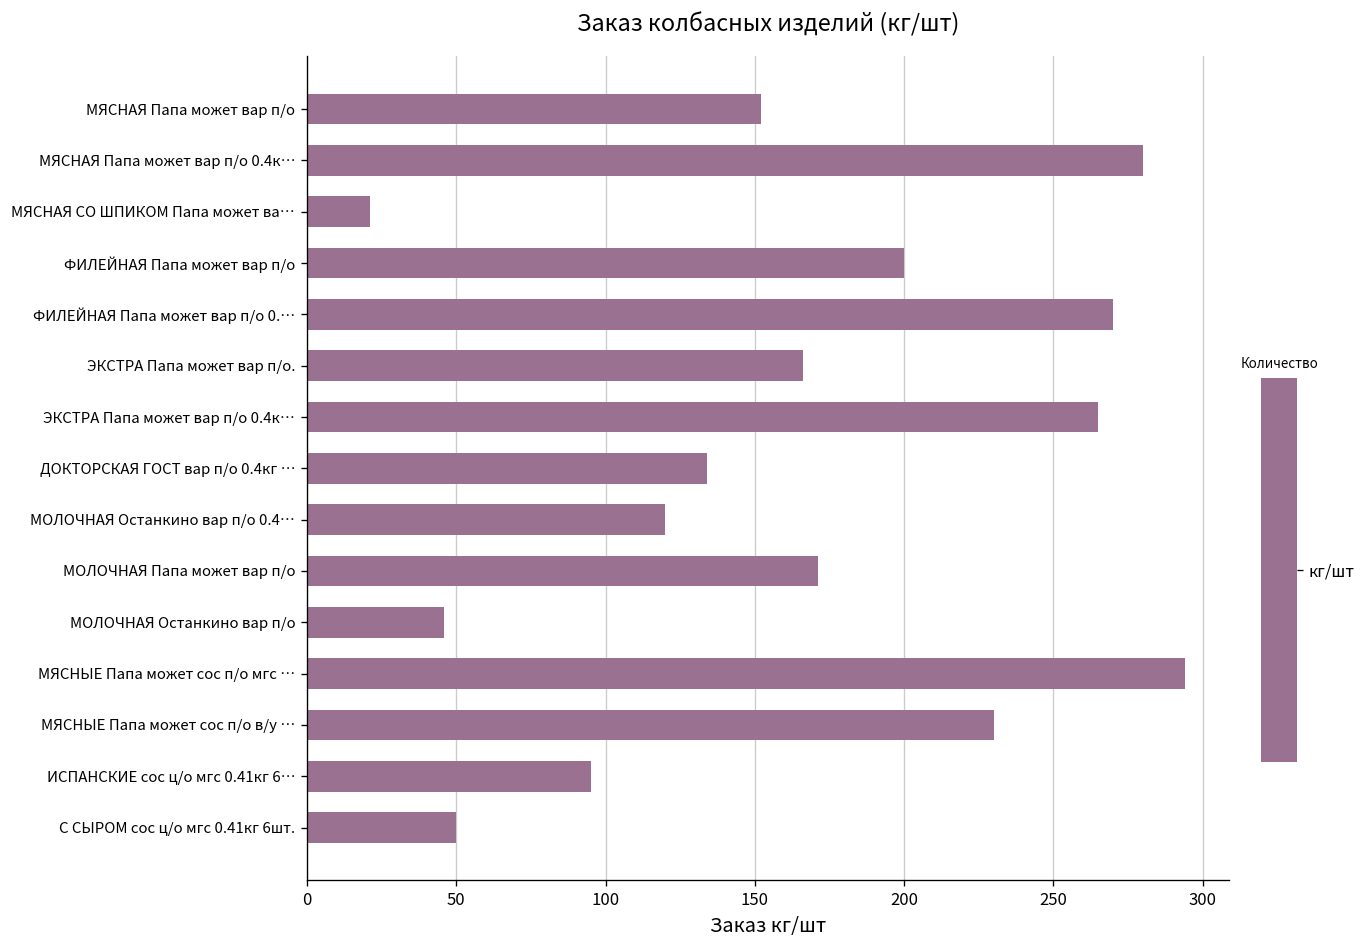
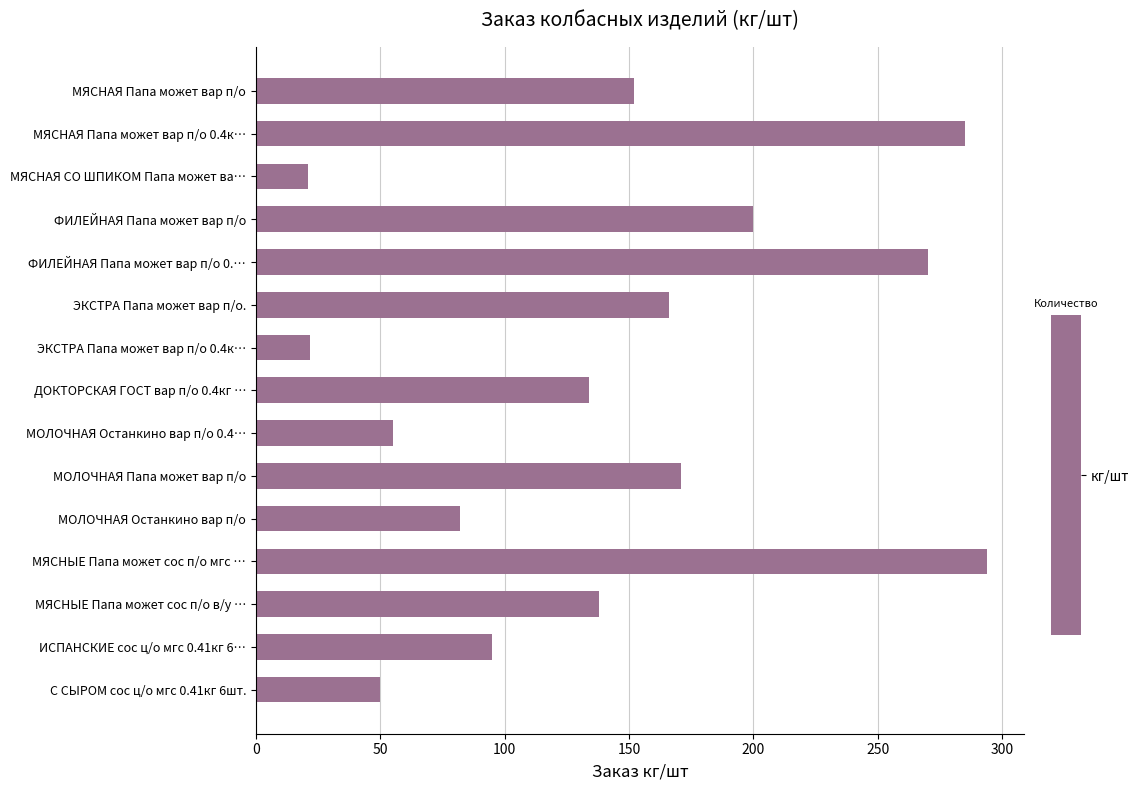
МЯСНАЯ Папа может вар п/о 0.4к…: 280 -> 285
ЭКСТРА Папа может вар п/о 0.4к…: 265 -> 22
МОЛОЧНАЯ Останкино вар п/о 0.4…: 120 -> 55
МОЛОЧНАЯ Останкино вар п/о: 46 -> 82
МЯСНЫЕ Папа может сос п/о в/у …: 230 -> 138
